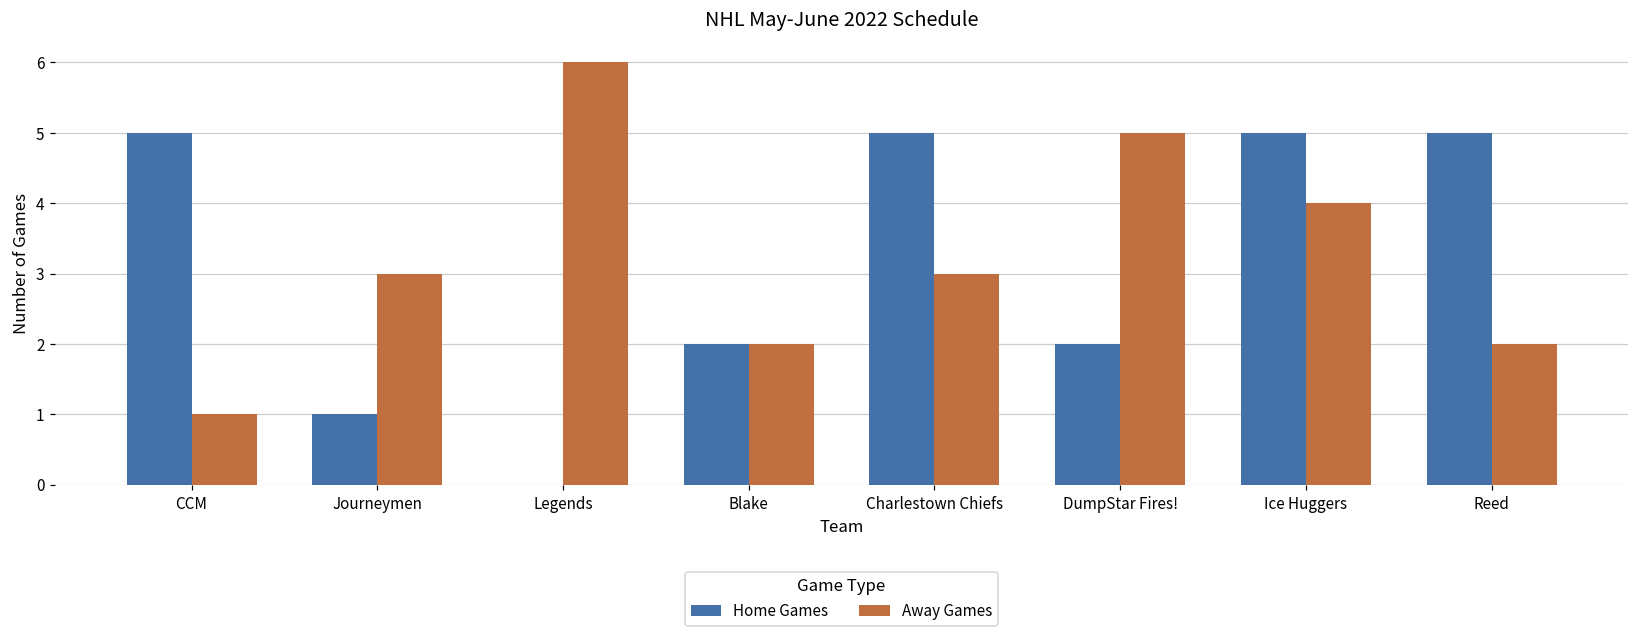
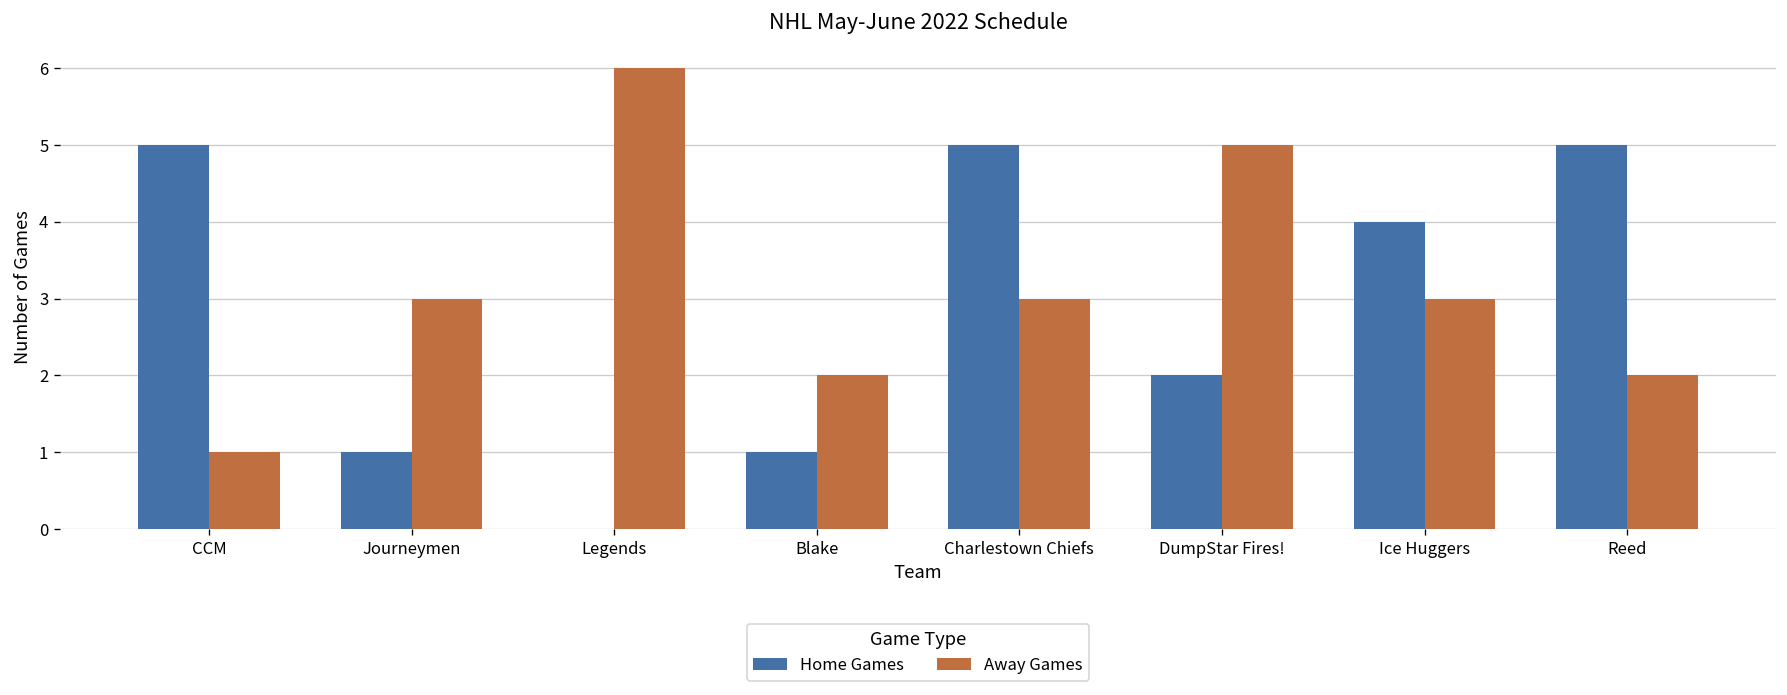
Home Games, Blake: 2 -> 1
Home Games, Ice Huggers: 5 -> 4
Away Games, Ice Huggers: 4 -> 3
